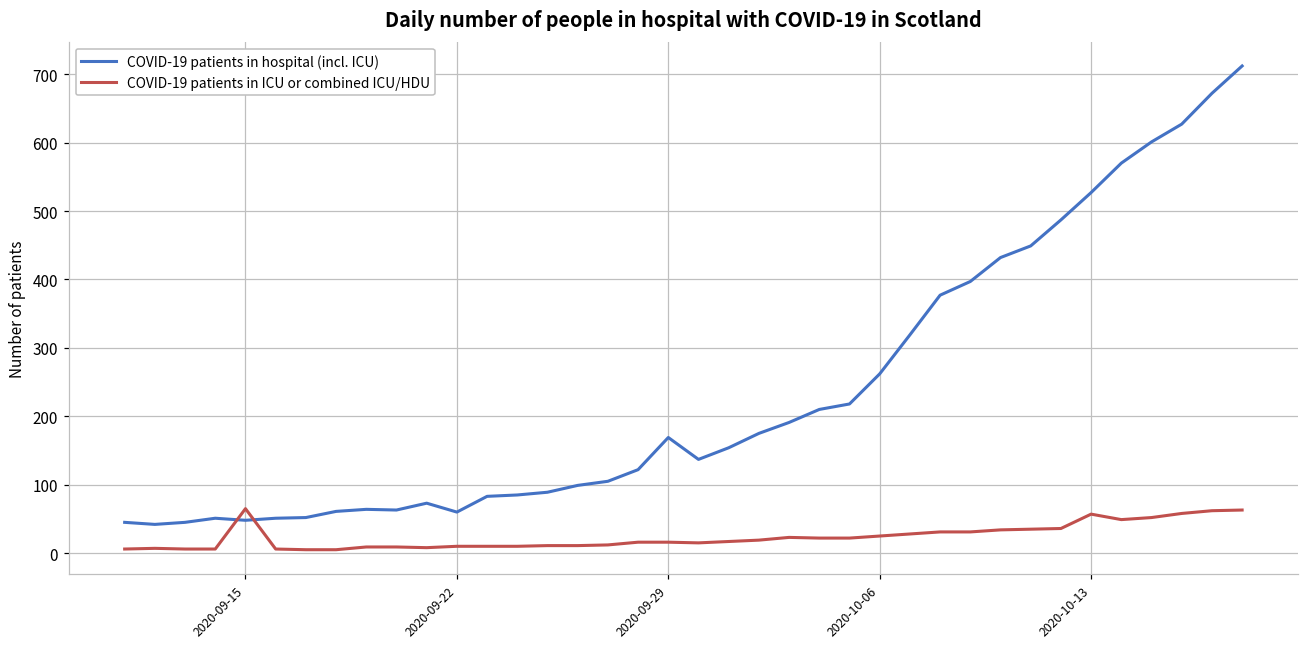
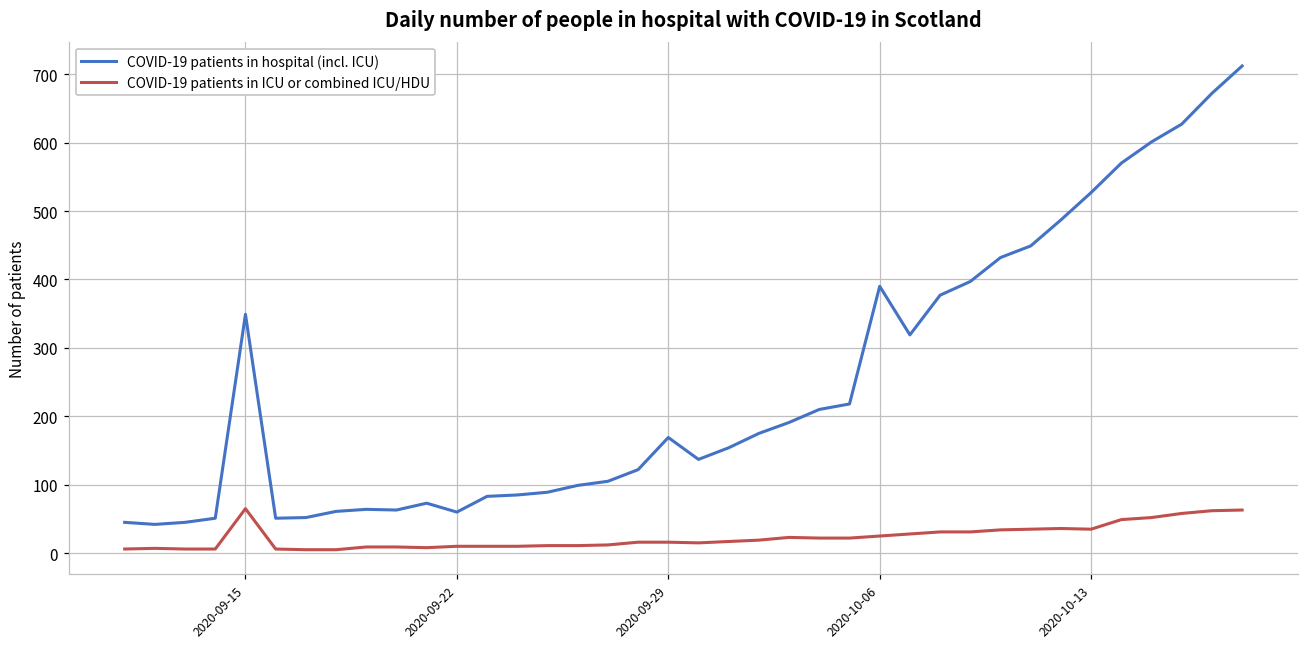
COVID-19 patients in hospital (incl. ICU), 2020-09-15: 50 -> 350
COVID-19 patients in hospital (incl. ICU), 2020-10-06: 260 -> 390
COVID-19 patients in ICU or combined ICU/HDU, 2020-10-13: 60 -> 40
